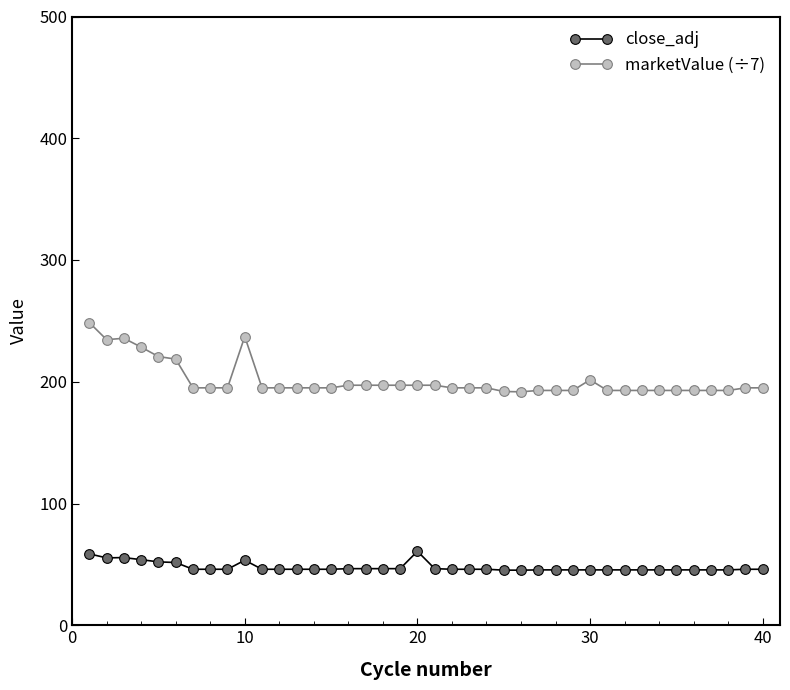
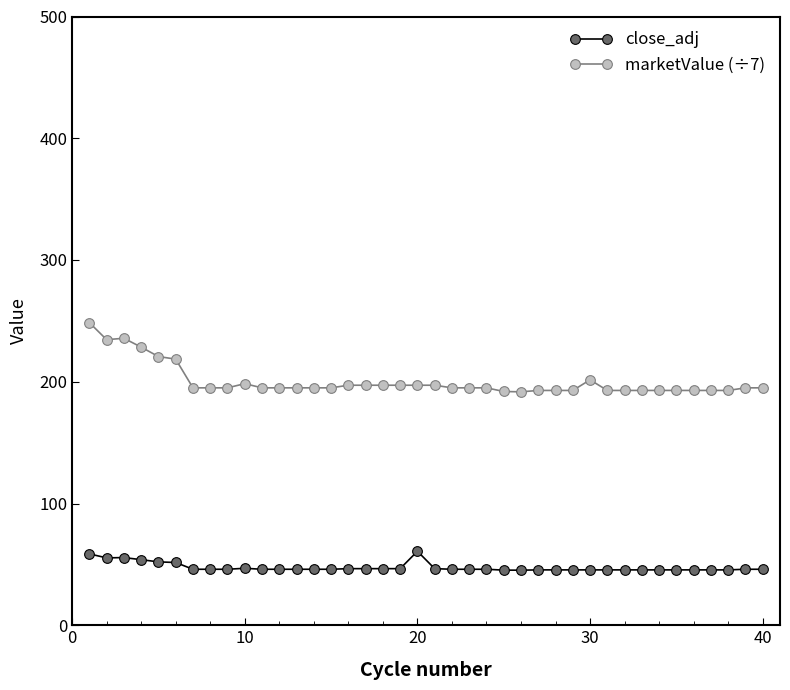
close_adj, 10: 53 -> 47
marketValue (÷7), 10: 237 -> 198
